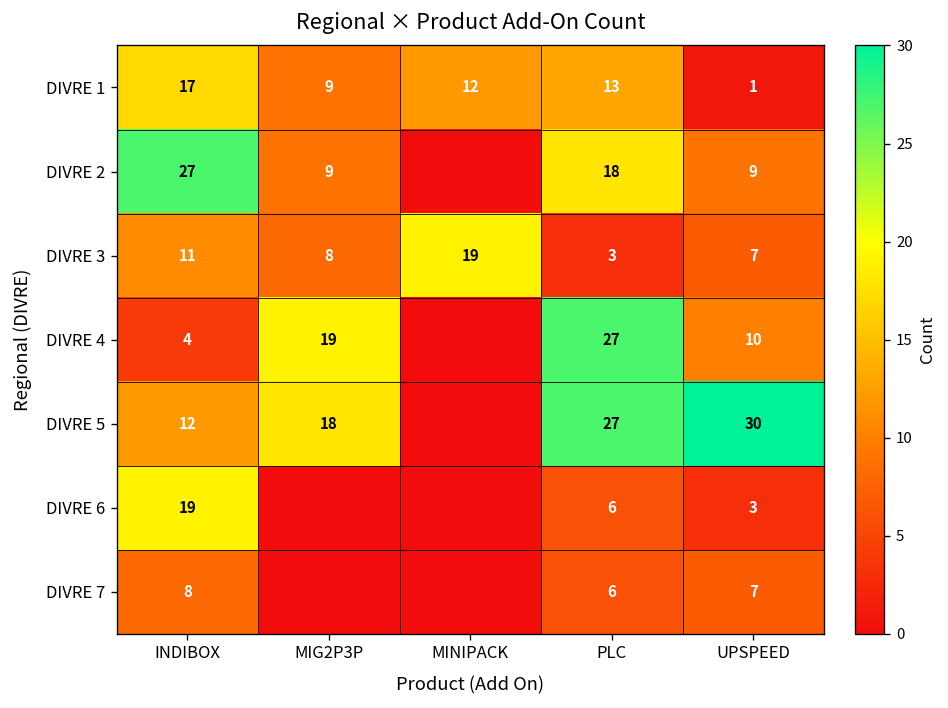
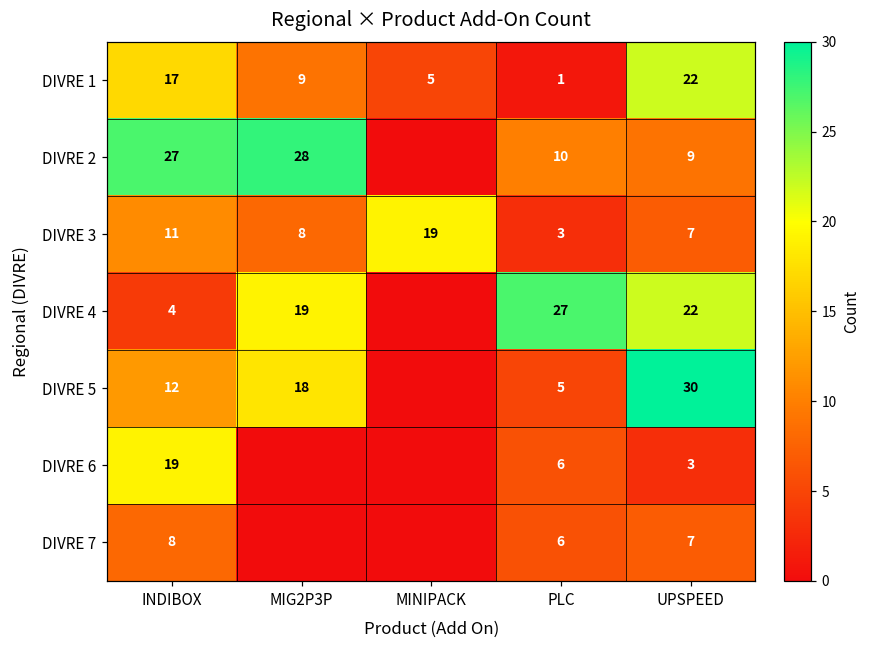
DIVRE 1, MINIPACK: 12 -> 5
DIVRE 1, PLC: 13 -> 1
DIVRE 1, UPSPEED: 1 -> 22
DIVRE 2, MIG2P3P: 9 -> 28
DIVRE 2, PLC: 18 -> 10
DIVRE 4, UPSPEED: 10 -> 22
DIVRE 5, PLC: 27 -> 5
